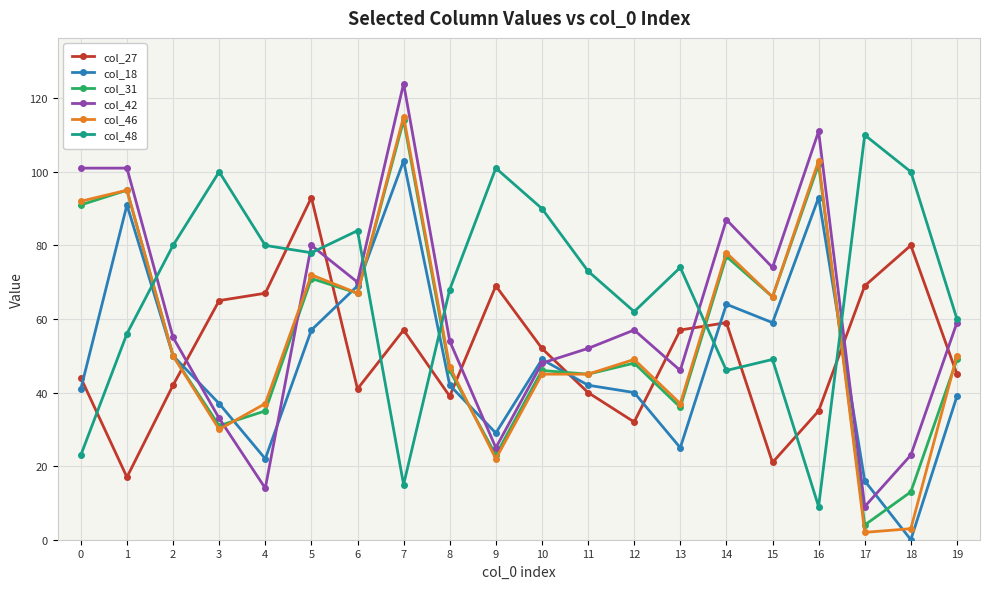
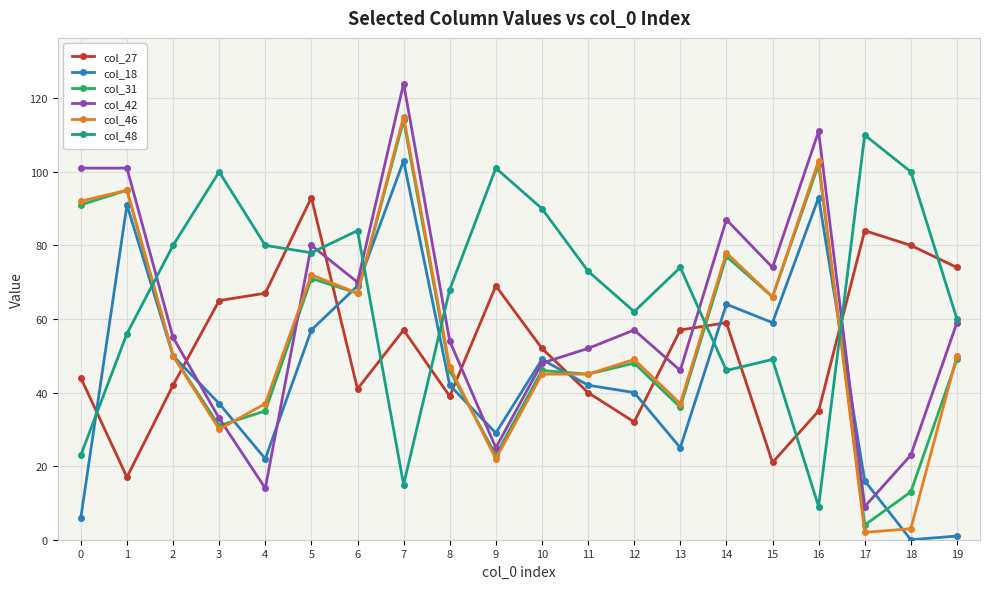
col_18, 0: 41 -> 6
col_27, 17: 69 -> 84
col_27, 19: 45 -> 74
col_18, 19: 39 -> 1
